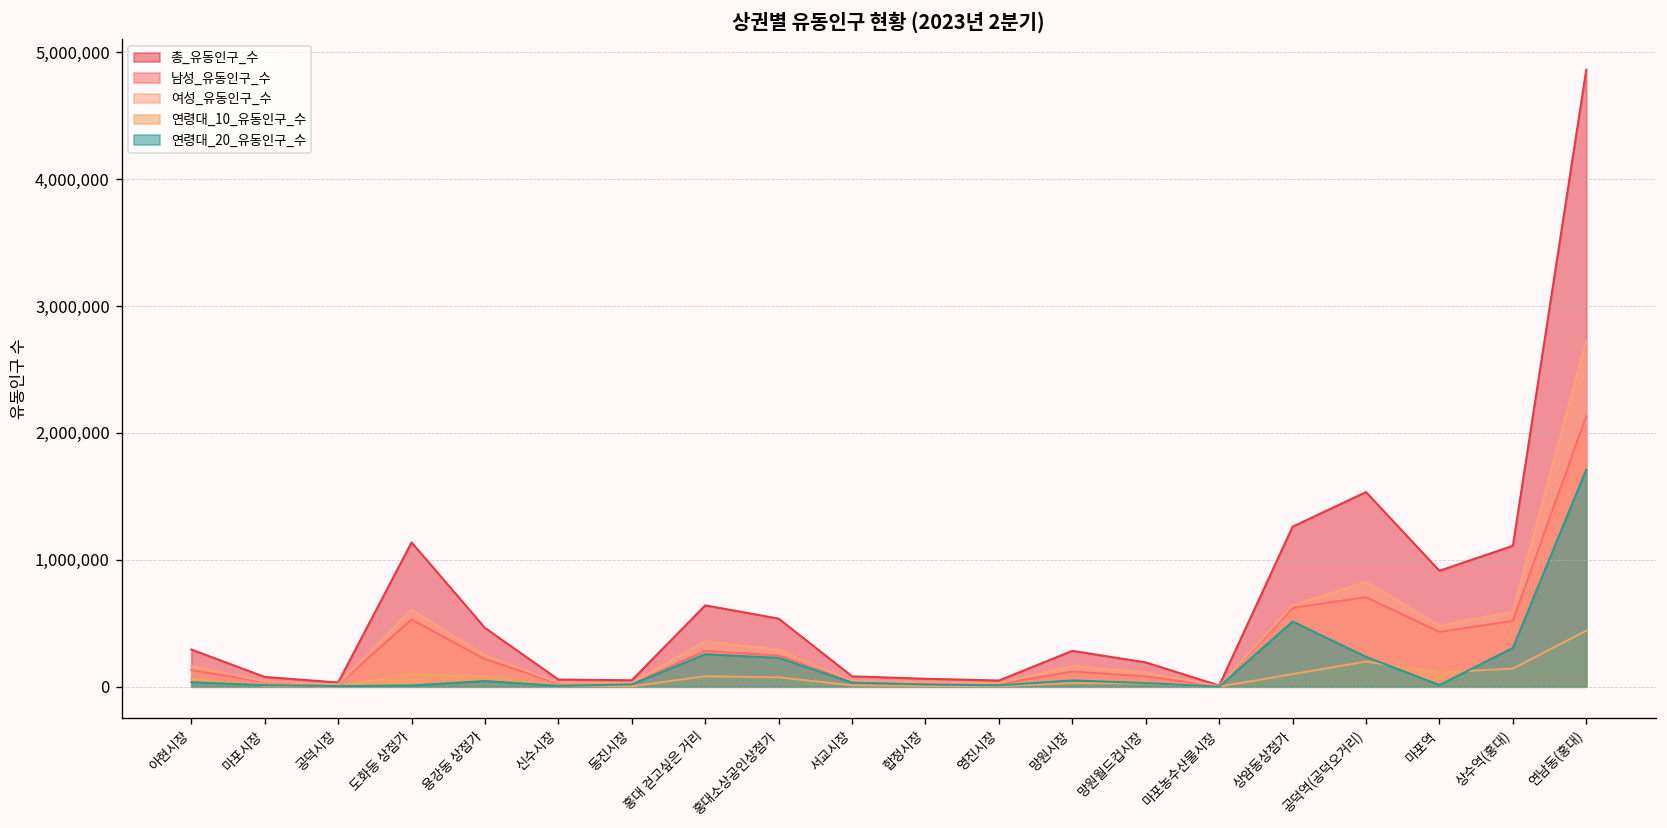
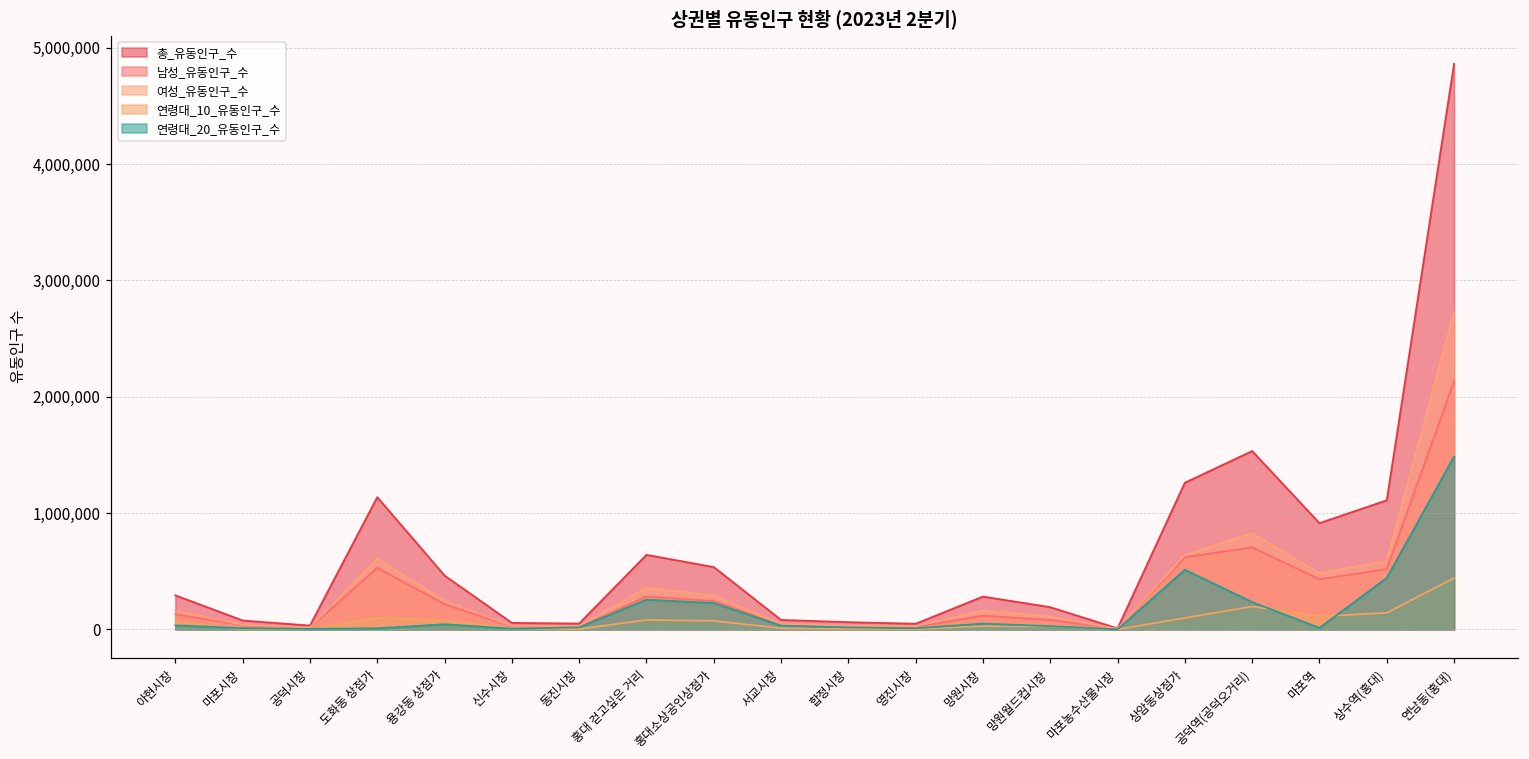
연령대_20_유동인구_수, 상수역(홍대): 310,000 -> 440,000
연령대_20_유동인구_수, 연남동(홍대): 1,710,000 -> 1,490,000
